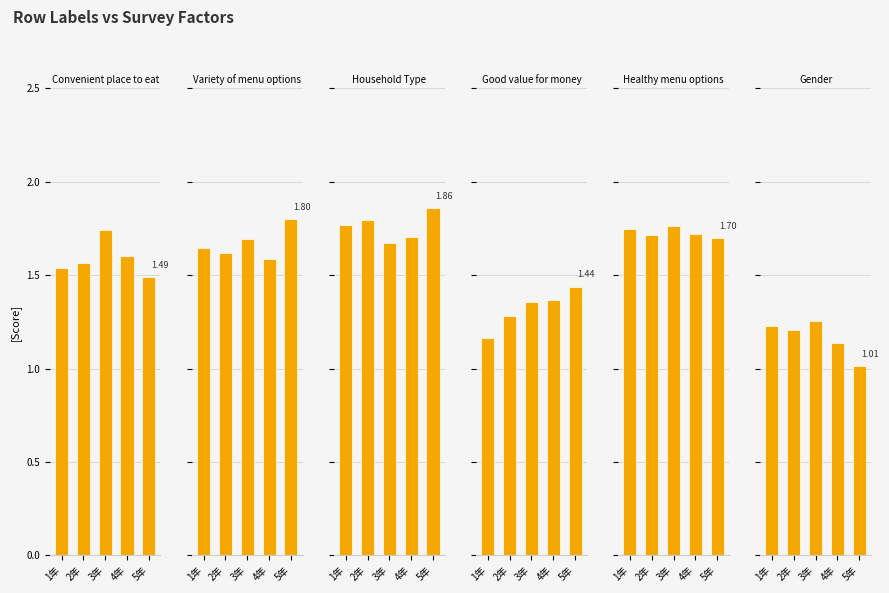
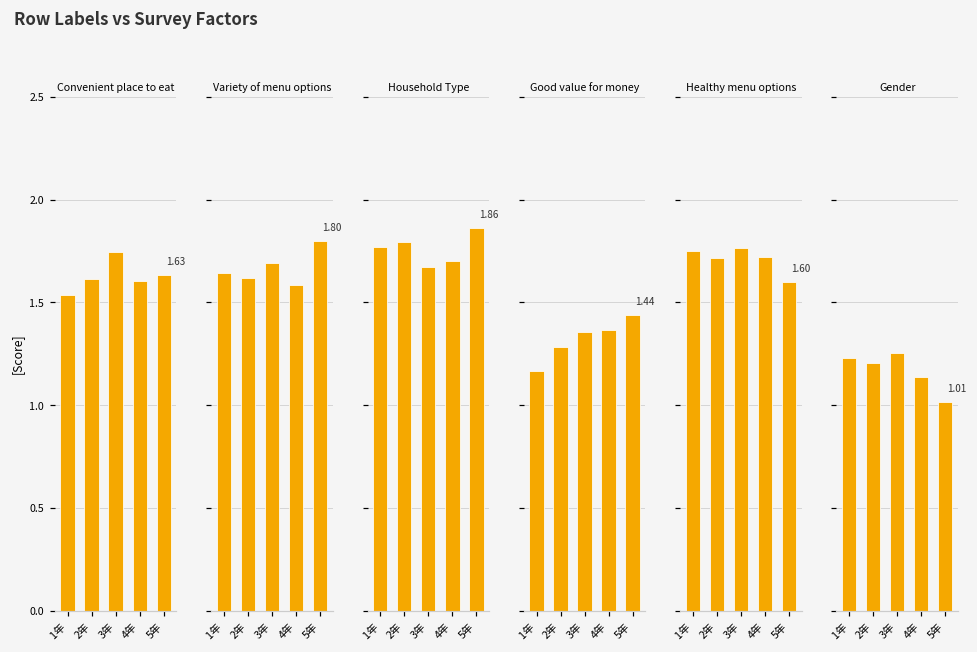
Convenient place to eat, 2年: 1.57 -> 1.62
Convenient place to eat, 5年: 1.49 -> 1.63
Healthy menu options, 5年: 1.70 -> 1.60
